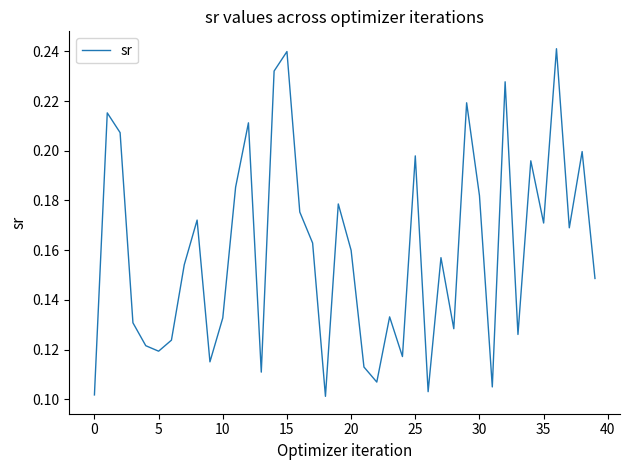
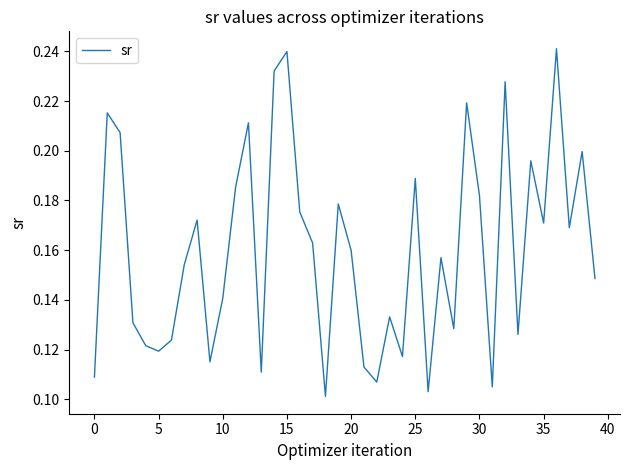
0: 0.102 -> 0.109
10: 0.133 -> 0.141
25: 0.198 -> 0.189
